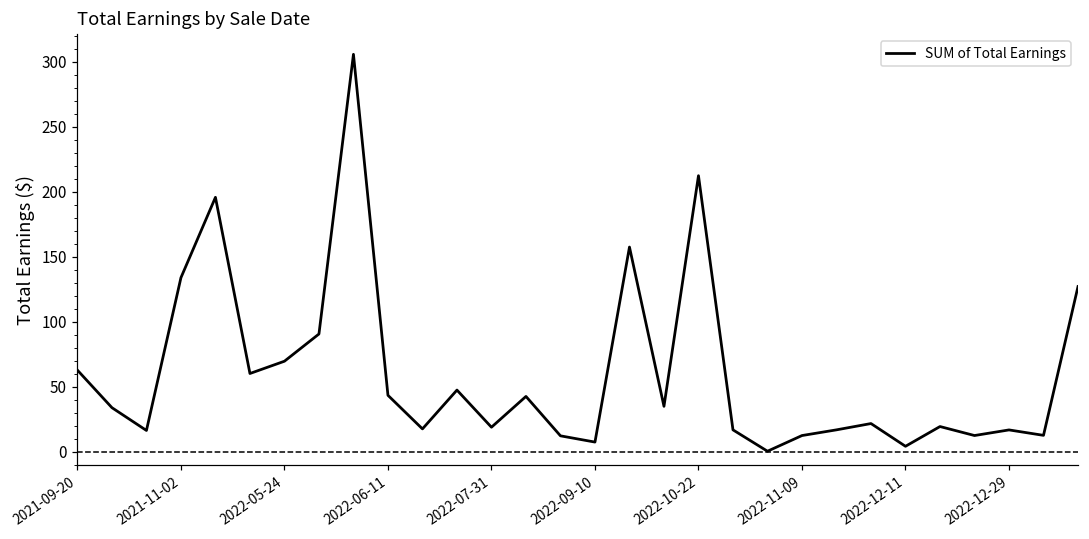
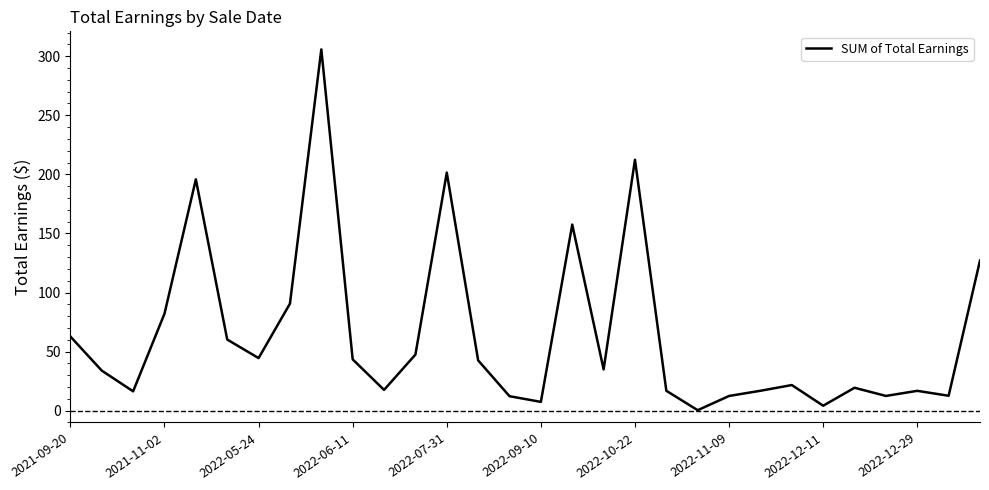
2021-11-02: 134 -> 82
2022-05-24: 70 -> 44
2022-07-31: 19 -> 201
